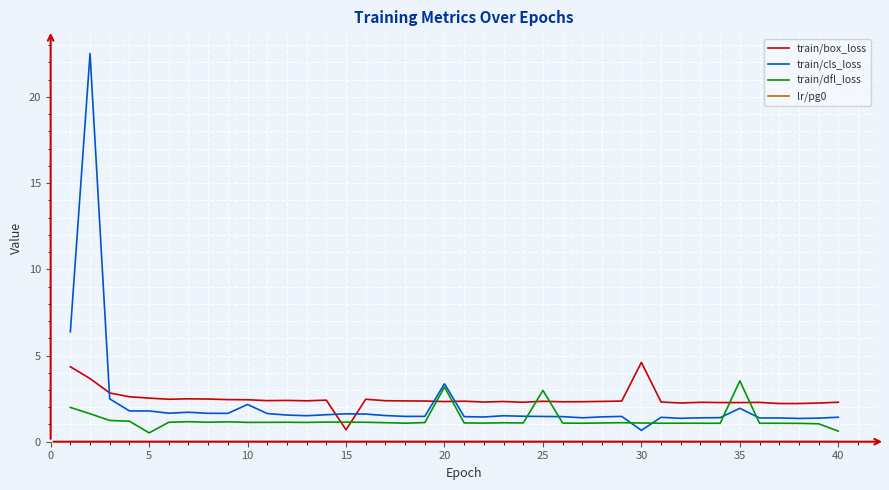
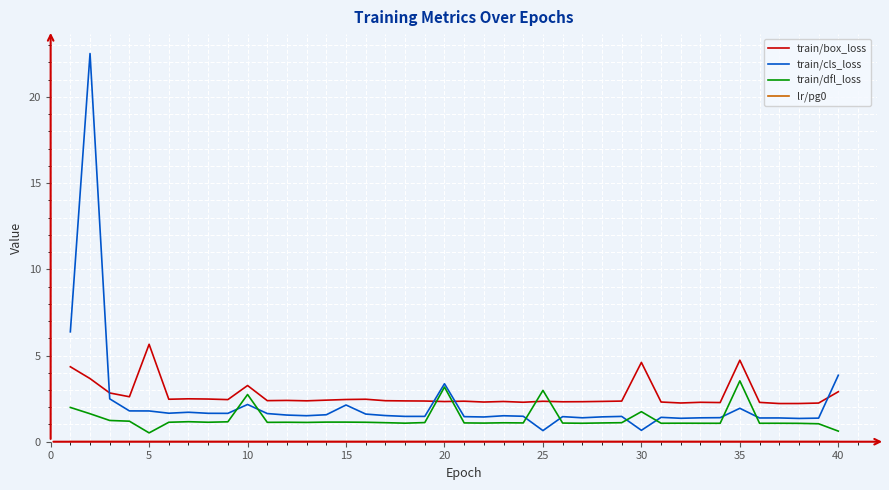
train/box_loss, 5: 2.5 -> 5.7
train/box_loss, 10: 2.4 -> 3.3
train/dfl_loss, 10: 1.1 -> 2.7
train/box_loss, 15: 0.7 -> 2.4
train/cls_loss, 15: 1.6 -> 2.1
train/cls_loss, 25: 1.5 -> 0.6
train/dfl_loss, 30: 1.1 -> 1.7
train/box_loss, 35: 2.3 -> 4.7
train/box_loss, 40: 2.3 -> 2.9
train/cls_loss, 40: 1.4 -> 3.9
